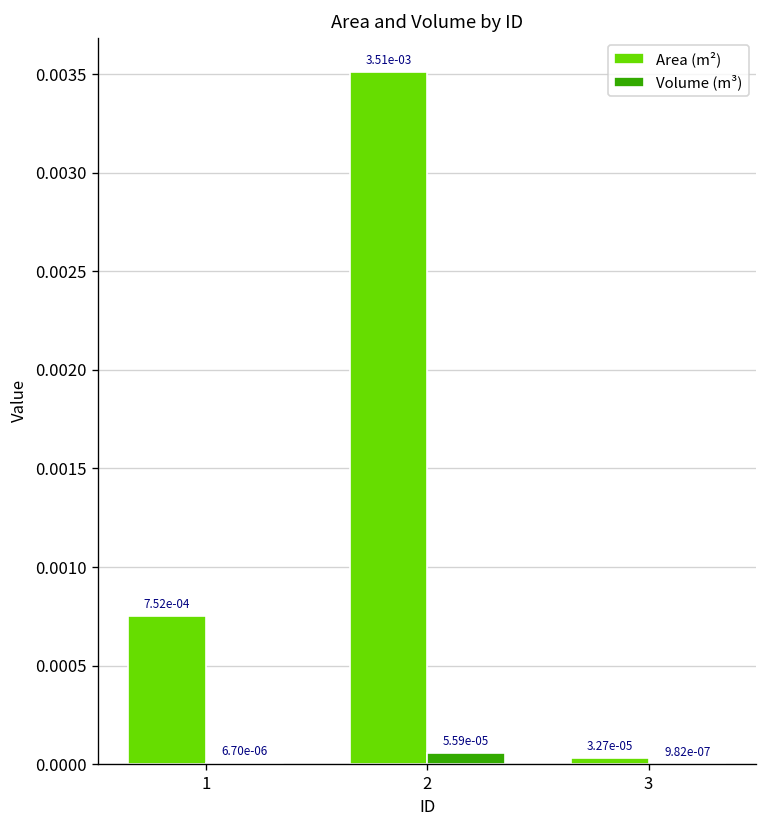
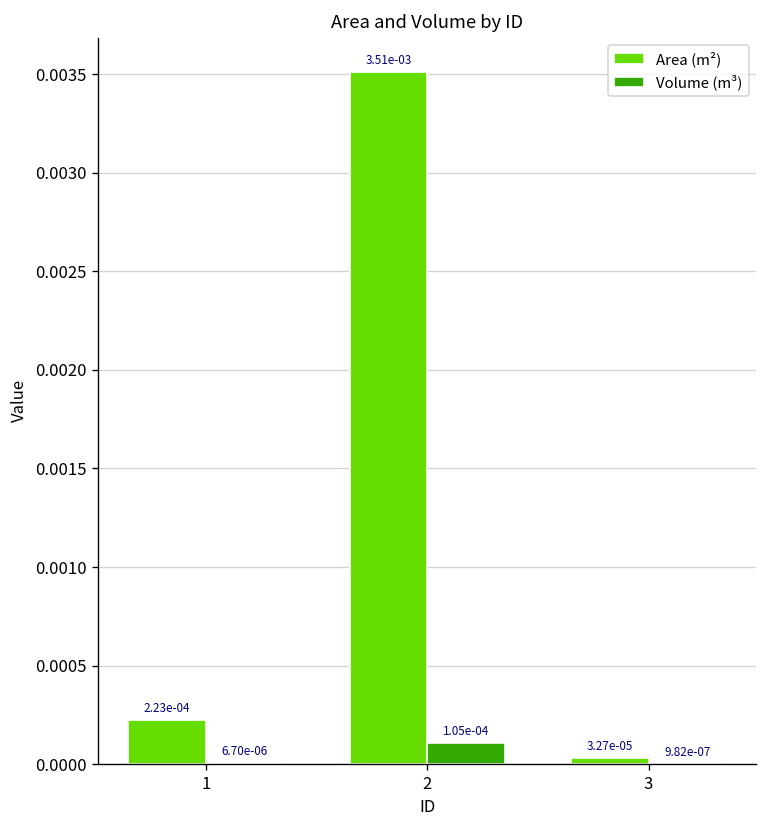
Area (m²), 1: 7.52e-04 -> 2.23e-04
Volume (m³), 2: 5.59e-05 -> 1.05e-04
